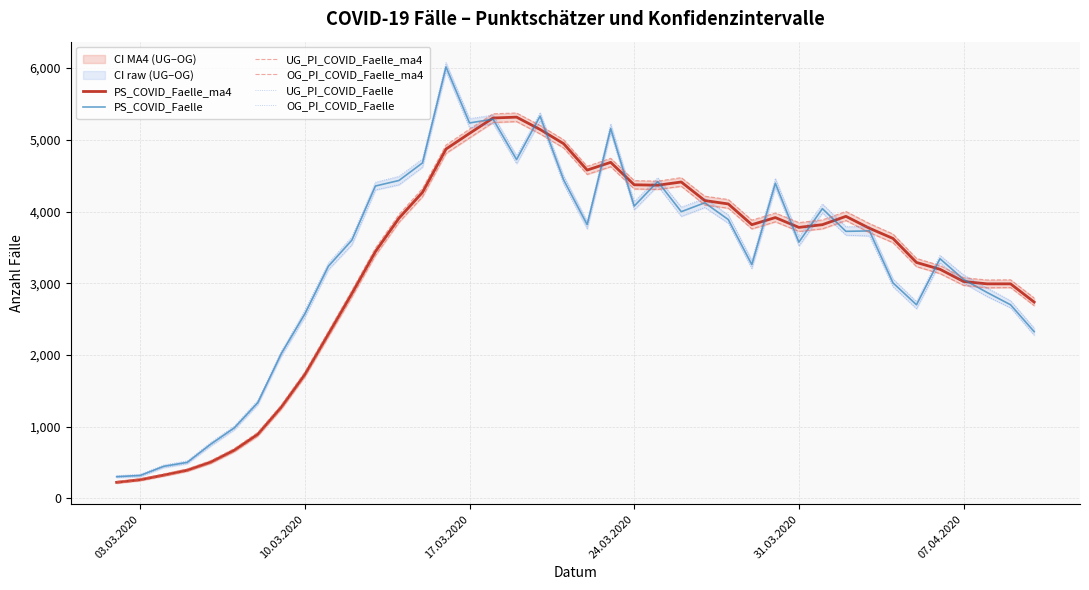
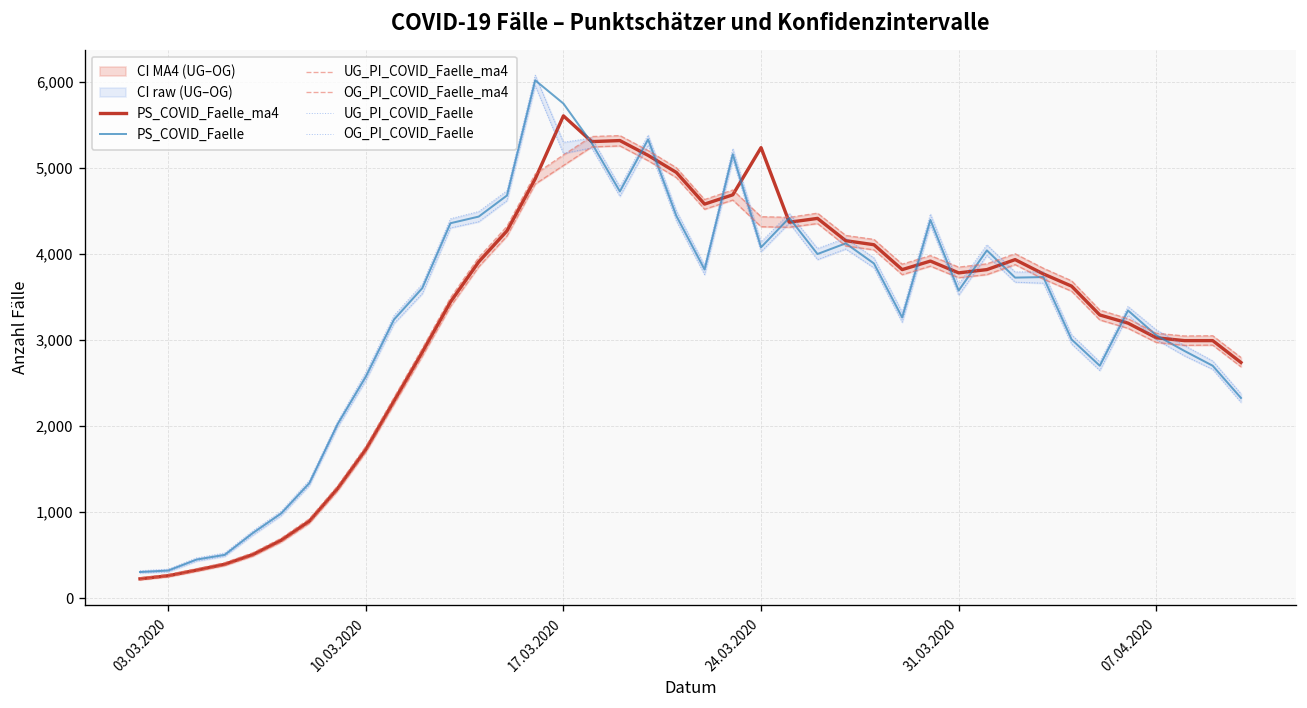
PS_COVID_Faelle_ma4, 17.03.2020: 5,100 -> 5,600
PS_COVID_Faelle, 17.03.2020: 5,200 -> 5,700
PS_COVID_Faelle_ma4, 24.03.2020: 4,400 -> 5,200
